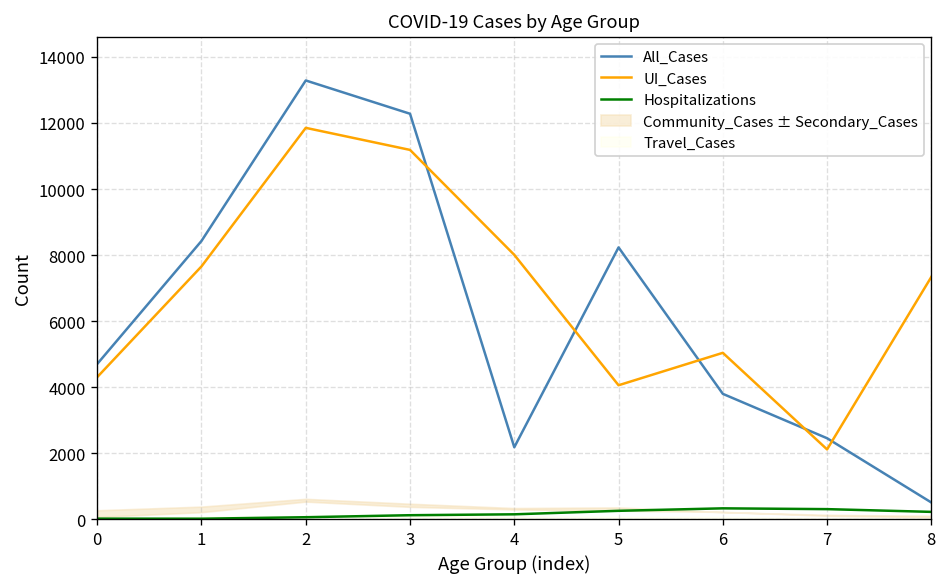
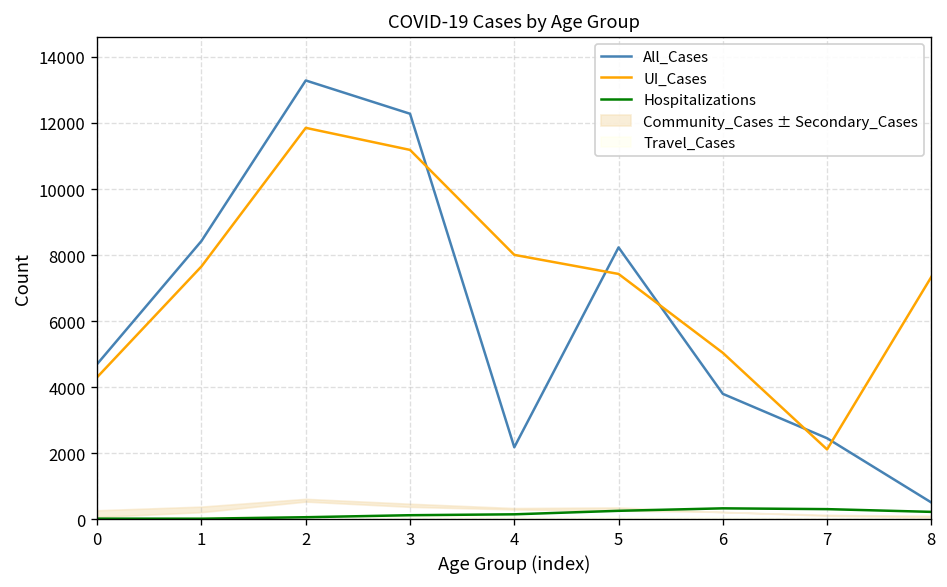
UI_Cases, 5: 4100 -> 7400
